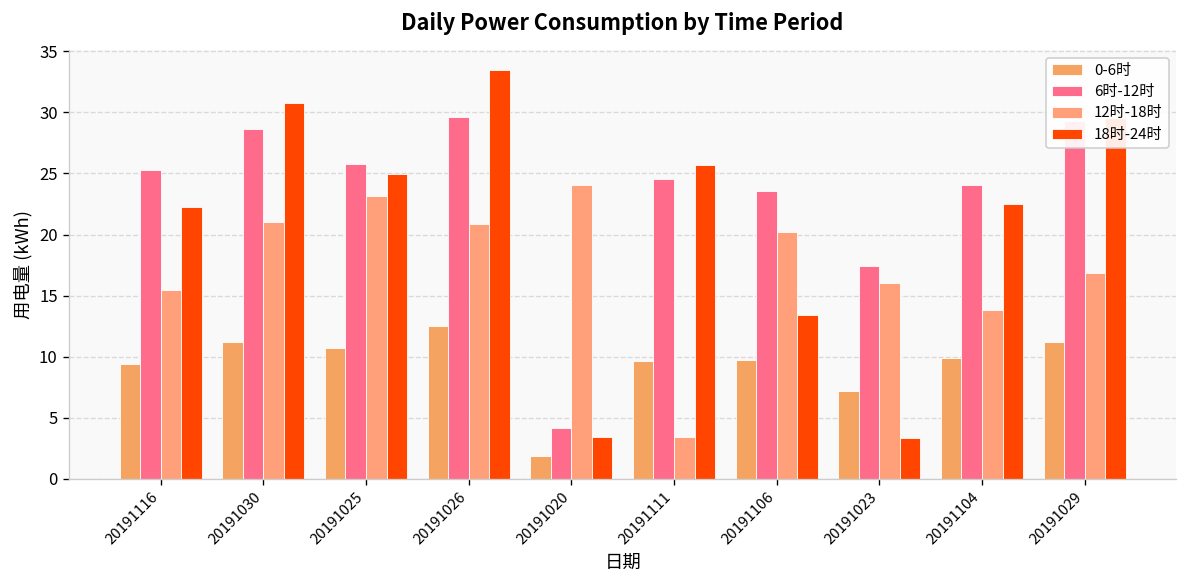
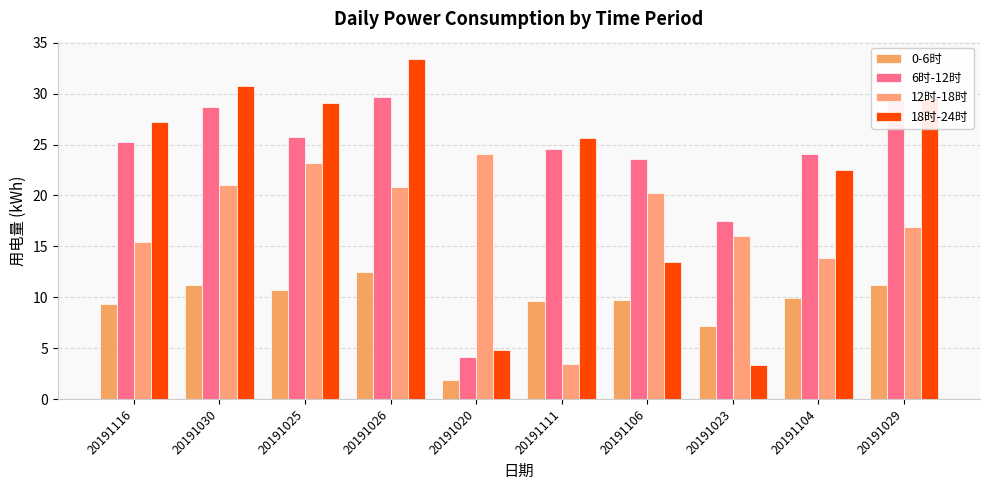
18时-24时, 20191116: 22.3 -> 27.3
18时-24时, 20191025: 25.0 -> 29.1
18时-24时, 20191020: 3.4 -> 4.8
